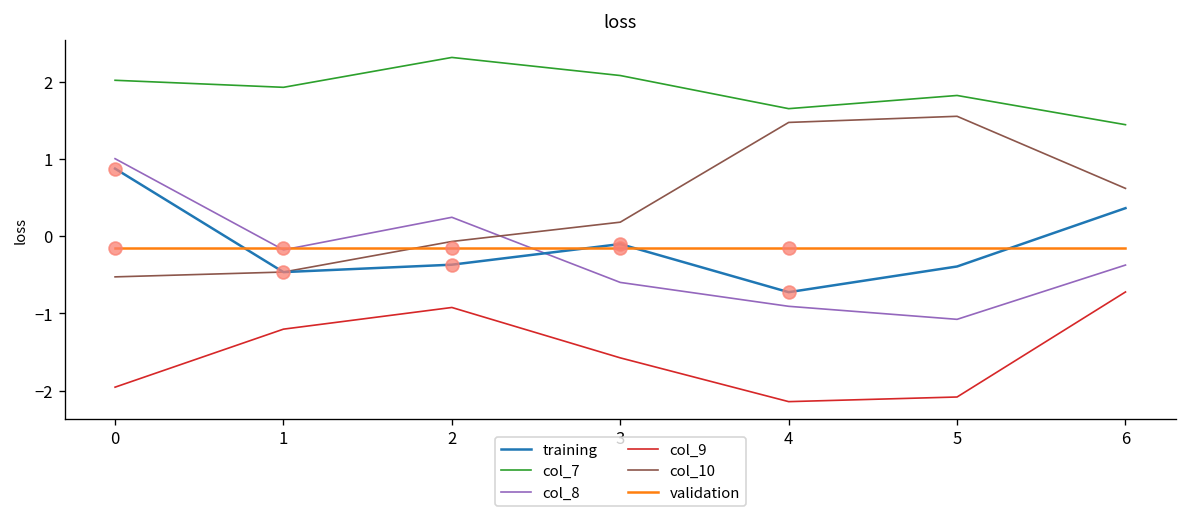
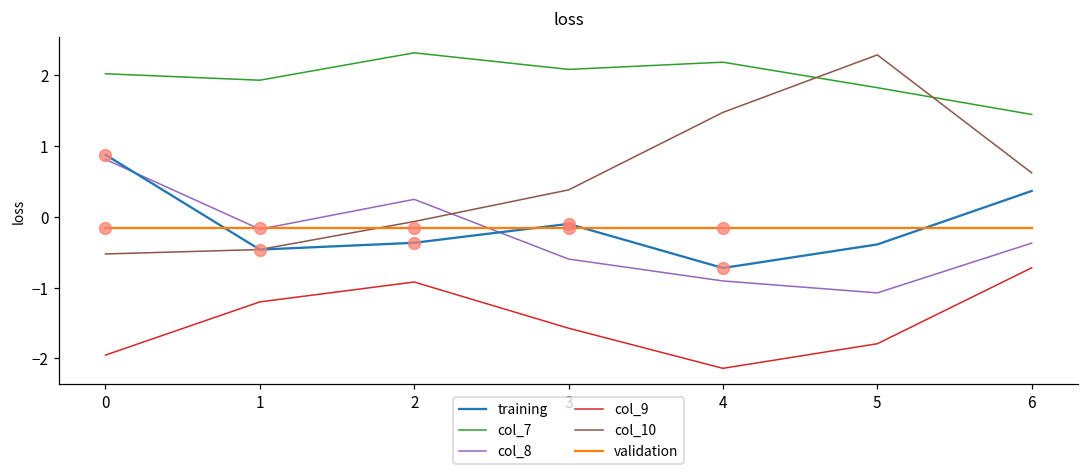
col_8, 0: 1.0 -> 0.8
col_10, 3: 0.2 -> 0.4
col_7, 4: 1.6 -> 2.2
col_9, 5: -2.1 -> -1.8
col_10, 5: 1.6 -> 2.3
